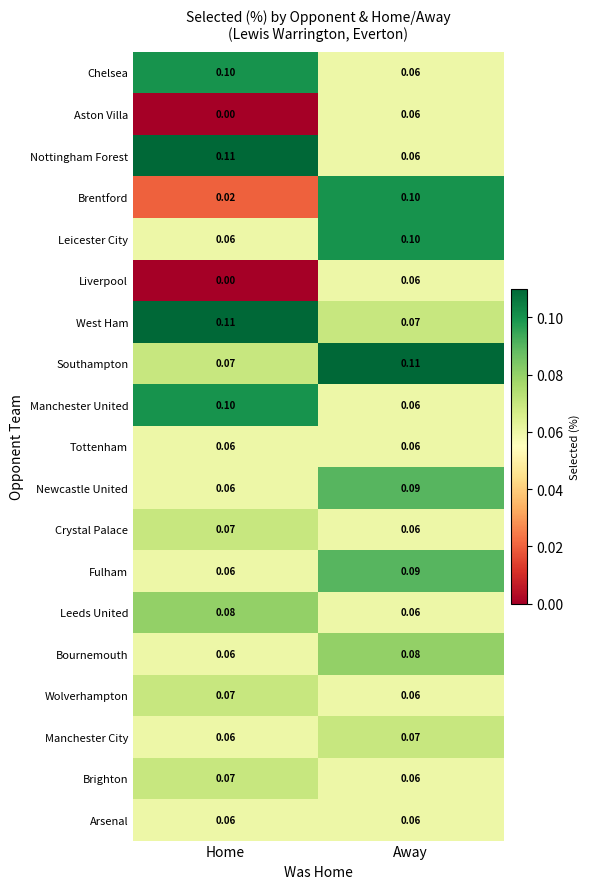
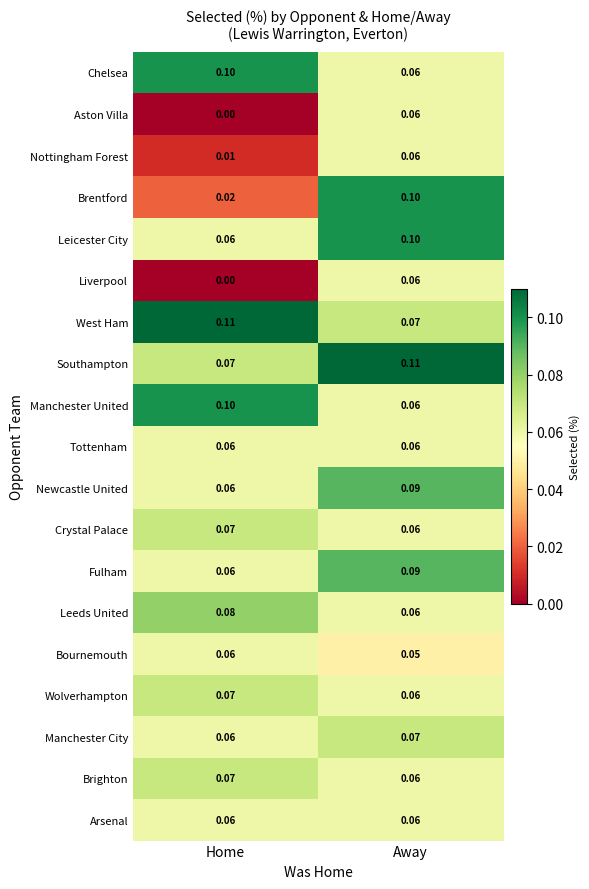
Nottingham Forest, Home: 0.11 -> 0.01
Bournemouth, Away: 0.08 -> 0.05
